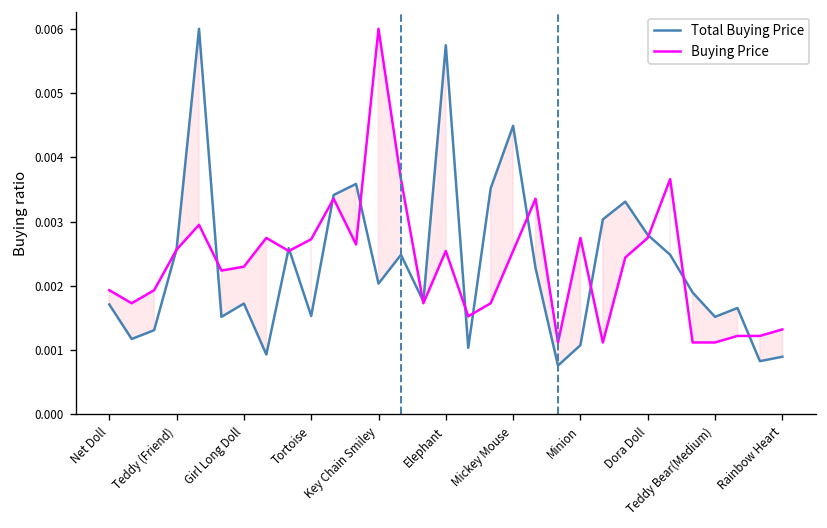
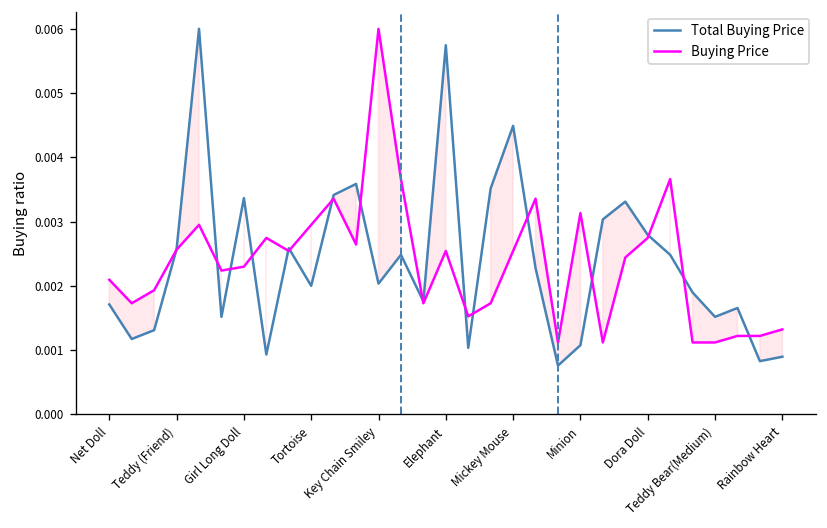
Buying Price, Net Doll: 0.0019 -> 0.0021
Total Buying Price, Girl Long Doll: 0.0017 -> 0.0034
Total Buying Price, Tortoise: 0.0015 -> 0.0020
Buying Price, Tortoise: 0.0027 -> 0.0029
Buying Price, Minion: 0.0027 -> 0.0031
